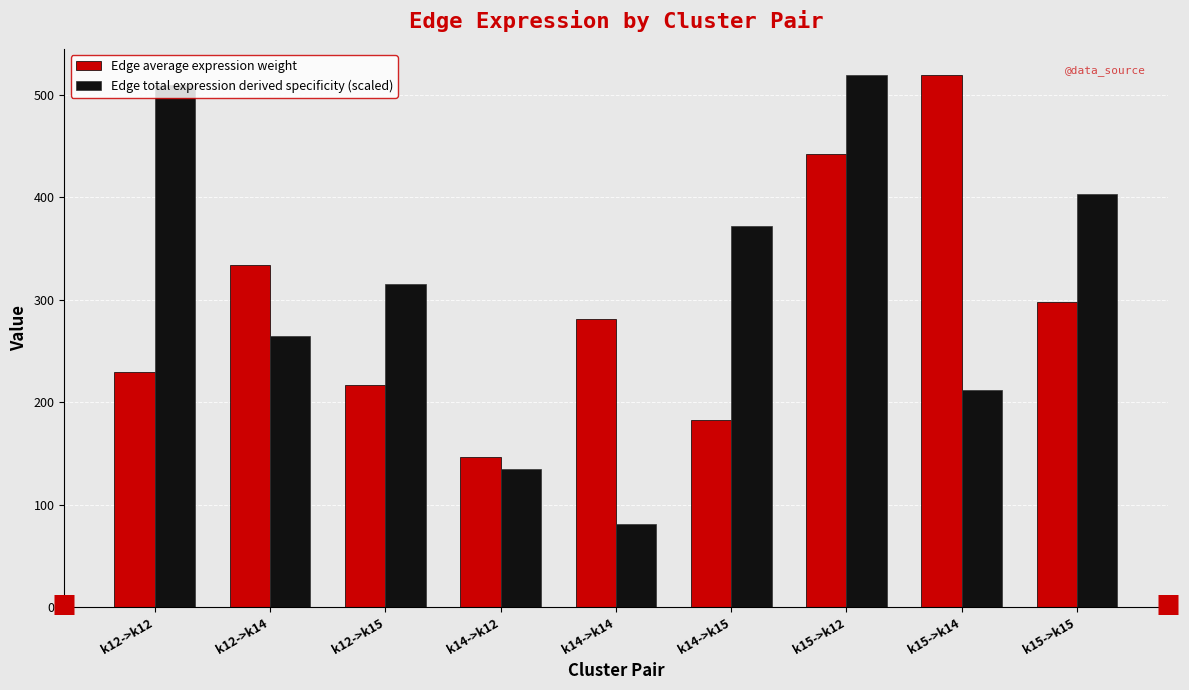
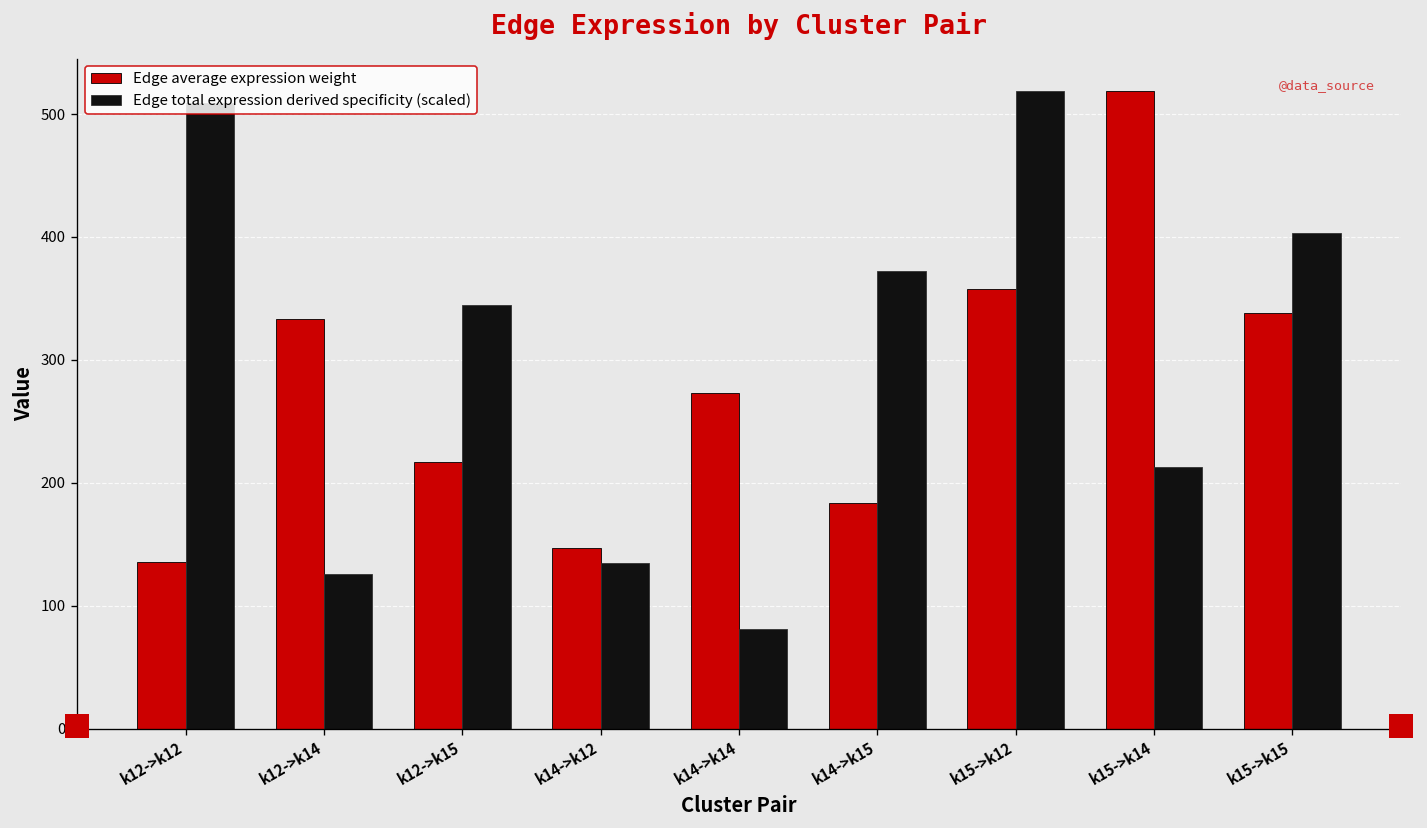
Edge average expression weight, k12->k12: 230 -> 136
Edge total expression derived specificity (scaled), k12->k14: 265 -> 126
Edge total expression derived specificity (scaled), k12->k15: 316 -> 344
Edge average expression weight, k14->k14: 281 -> 273
Edge average expression weight, k15->k12: 443 -> 357
Edge average expression weight, k15->k15: 298 -> 338
